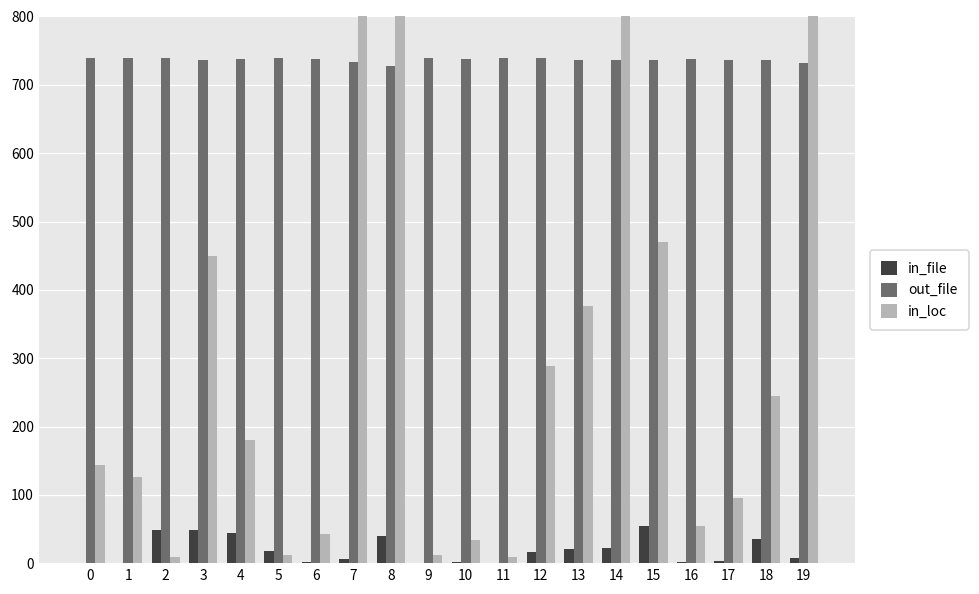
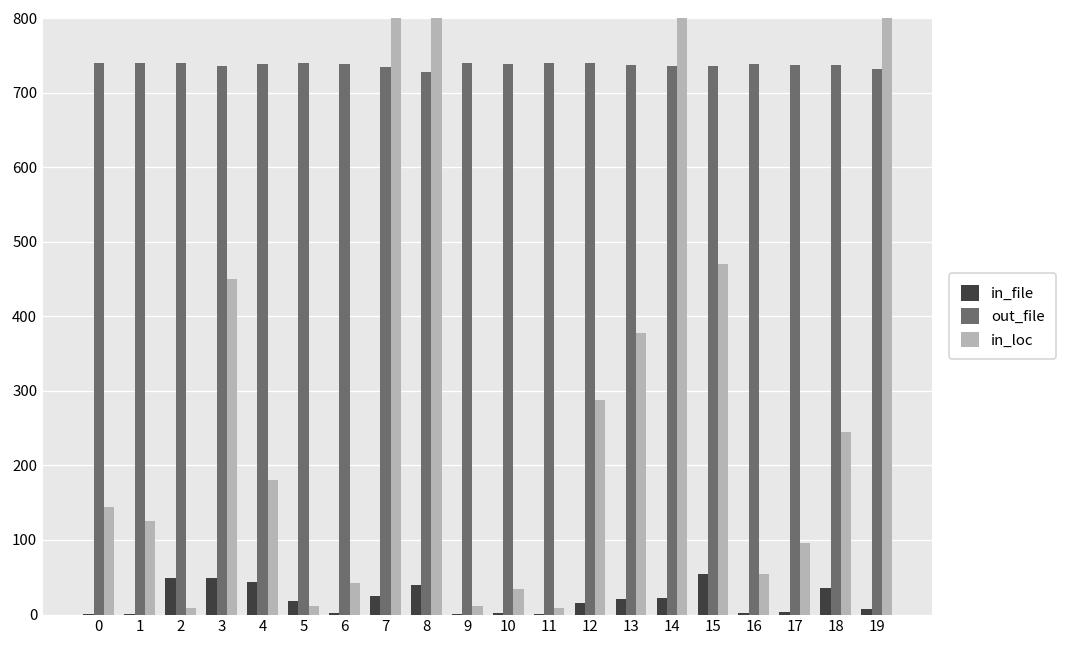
in_file, 7: 10 -> 30
